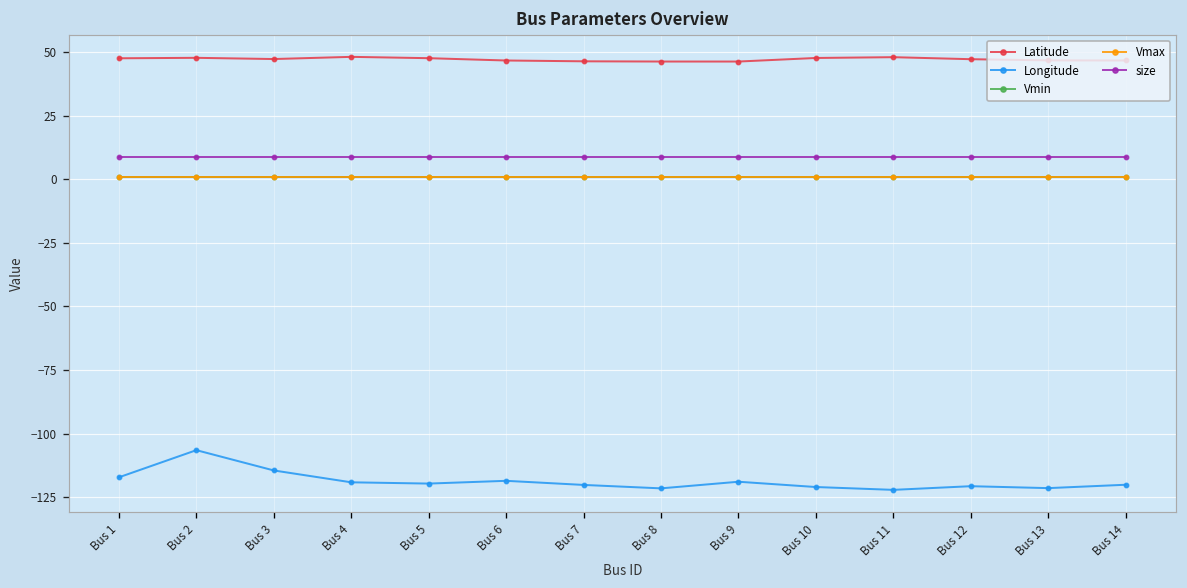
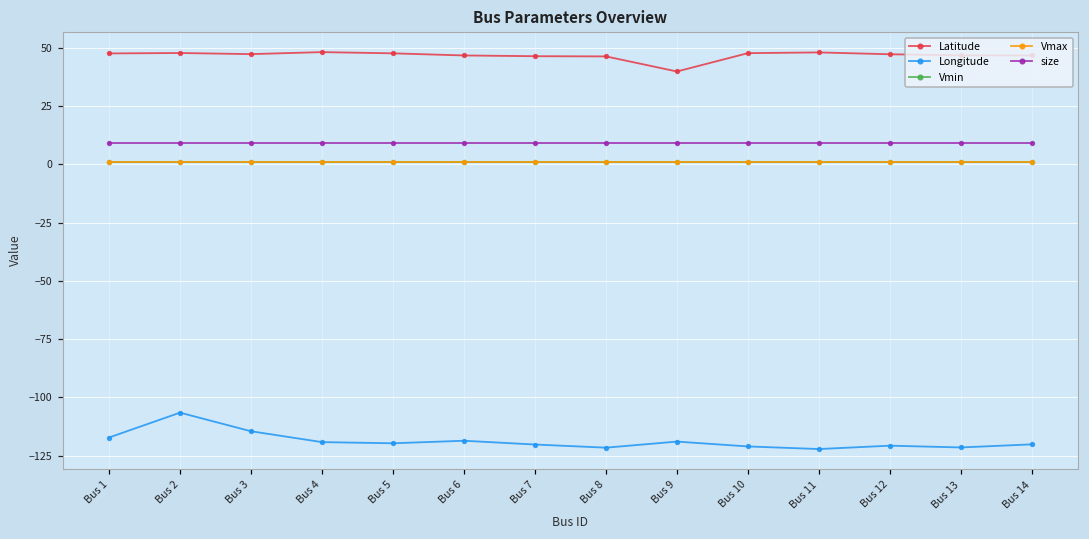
Latitude, Bus 9: 46 -> 40
